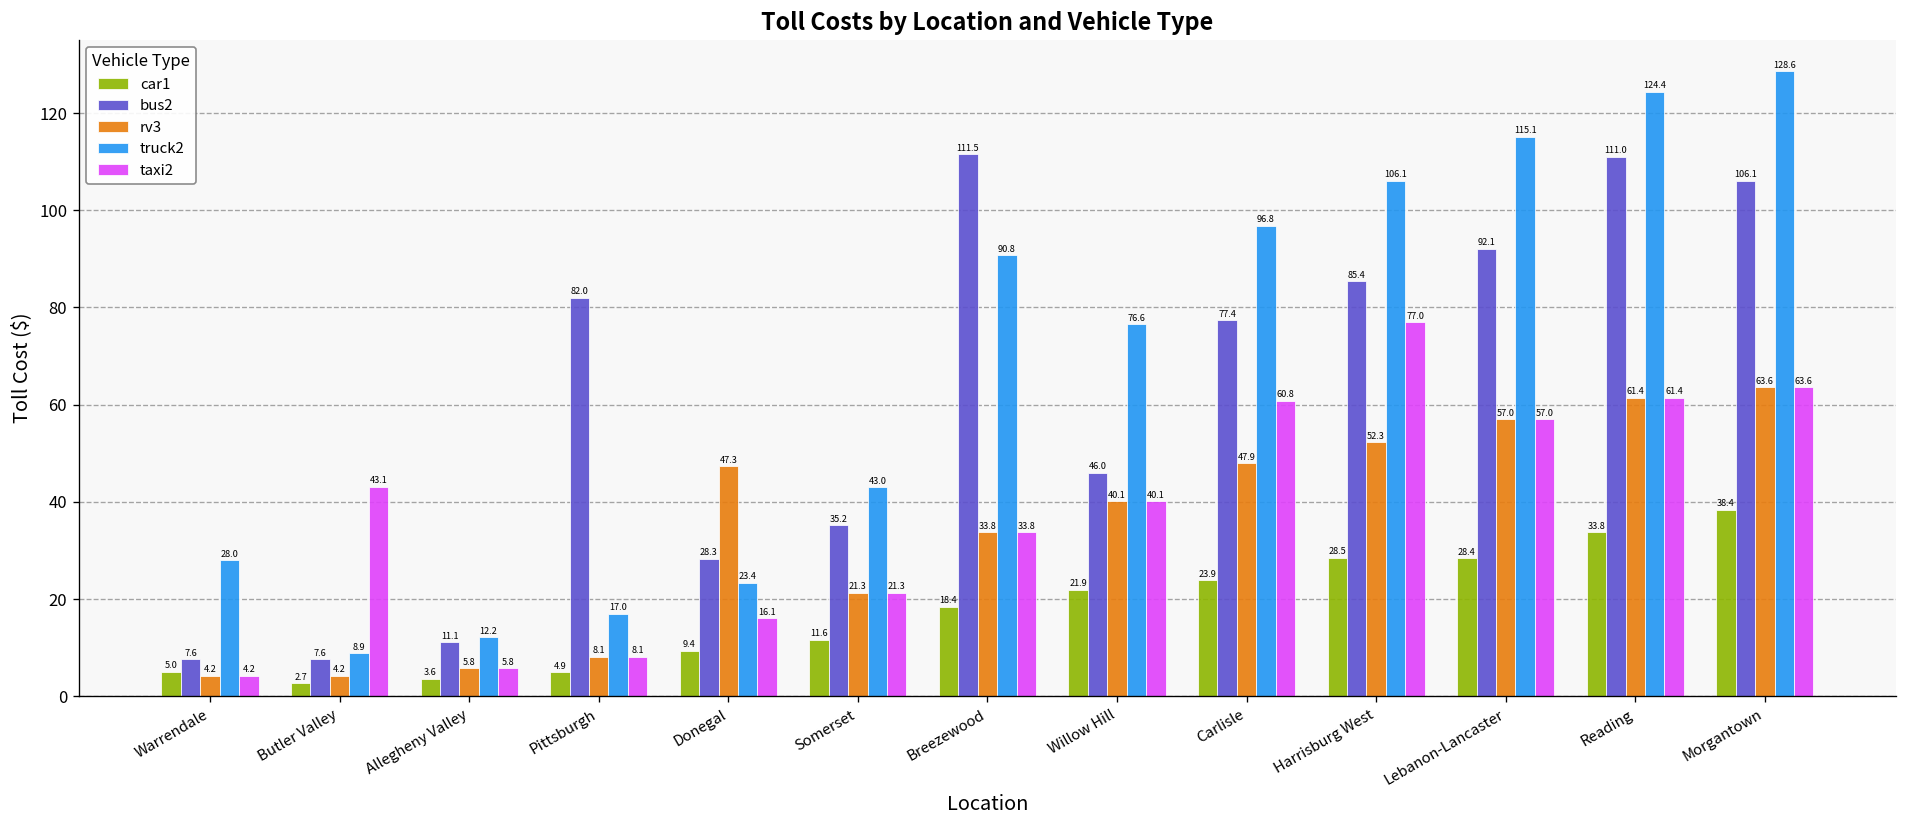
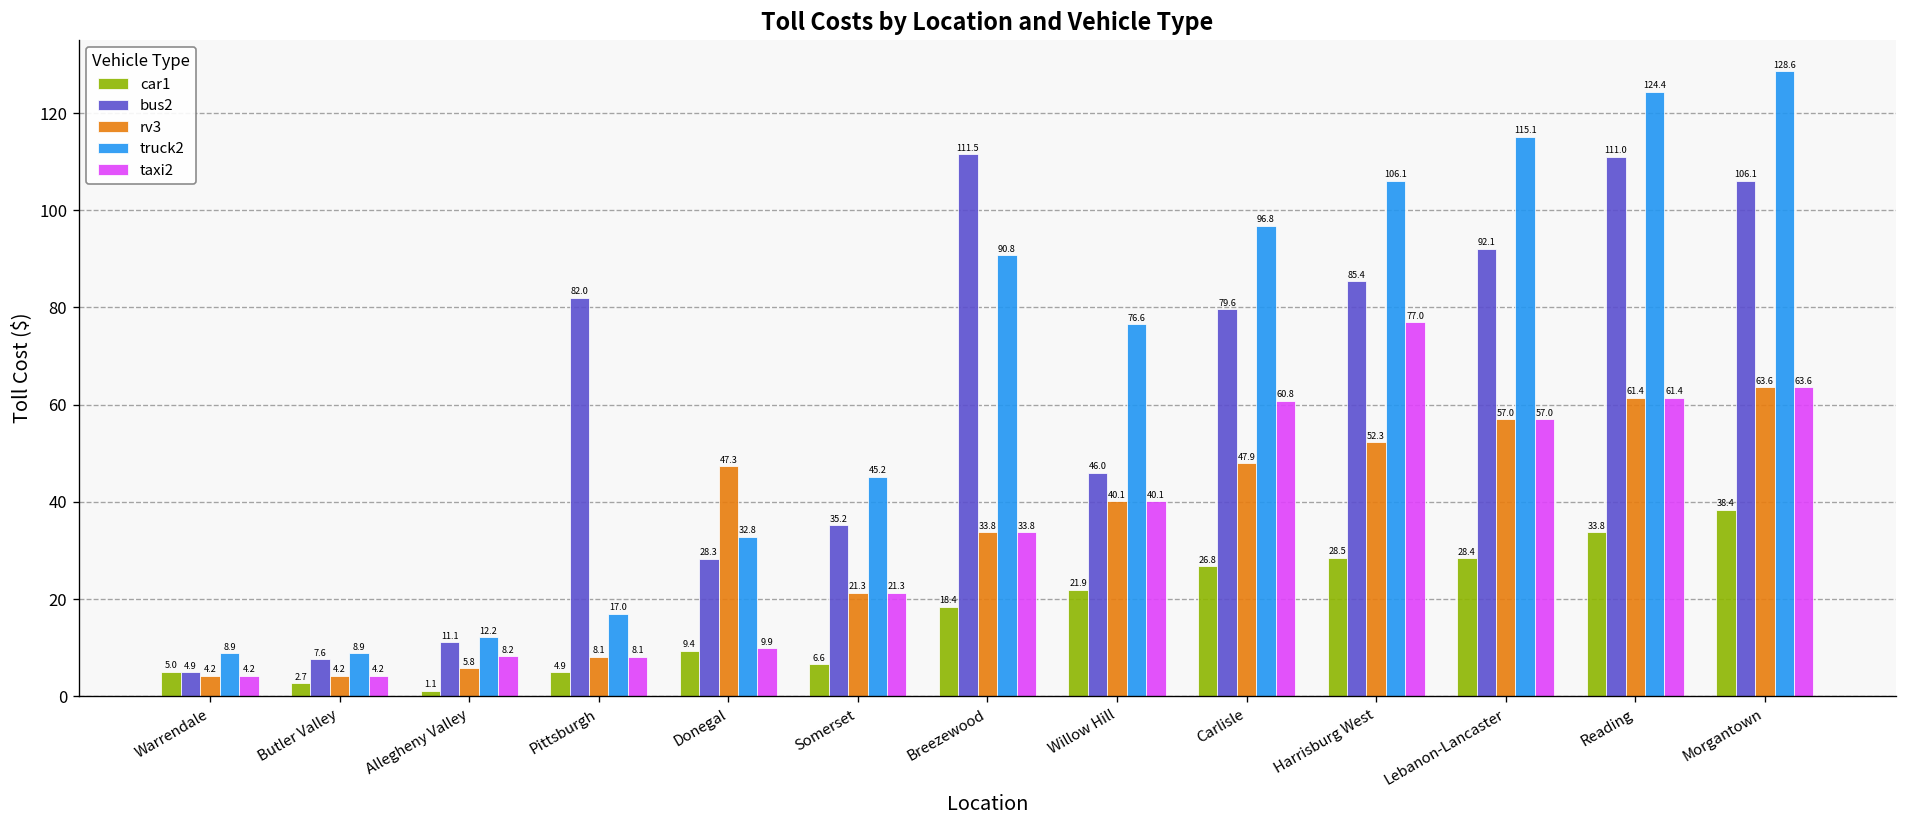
bus2, Warrendale: 7.6 -> 4.9
truck2, Warrendale: 28.0 -> 8.9
taxi2, Butler Valley: 43.1 -> 4.2
car1, Allegheny Valley: 3.6 -> 1.1
taxi2, Allegheny Valley: 5.8 -> 8.2
truck2, Donegal: 23.4 -> 32.8
taxi2, Donegal: 16.1 -> 9.9
car1, Somerset: 11.6 -> 6.6
truck2, Somerset: 43.0 -> 45.2
car1, Carlisle: 23.9 -> 26.8
bus2, Carlisle: 77.4 -> 79.6
